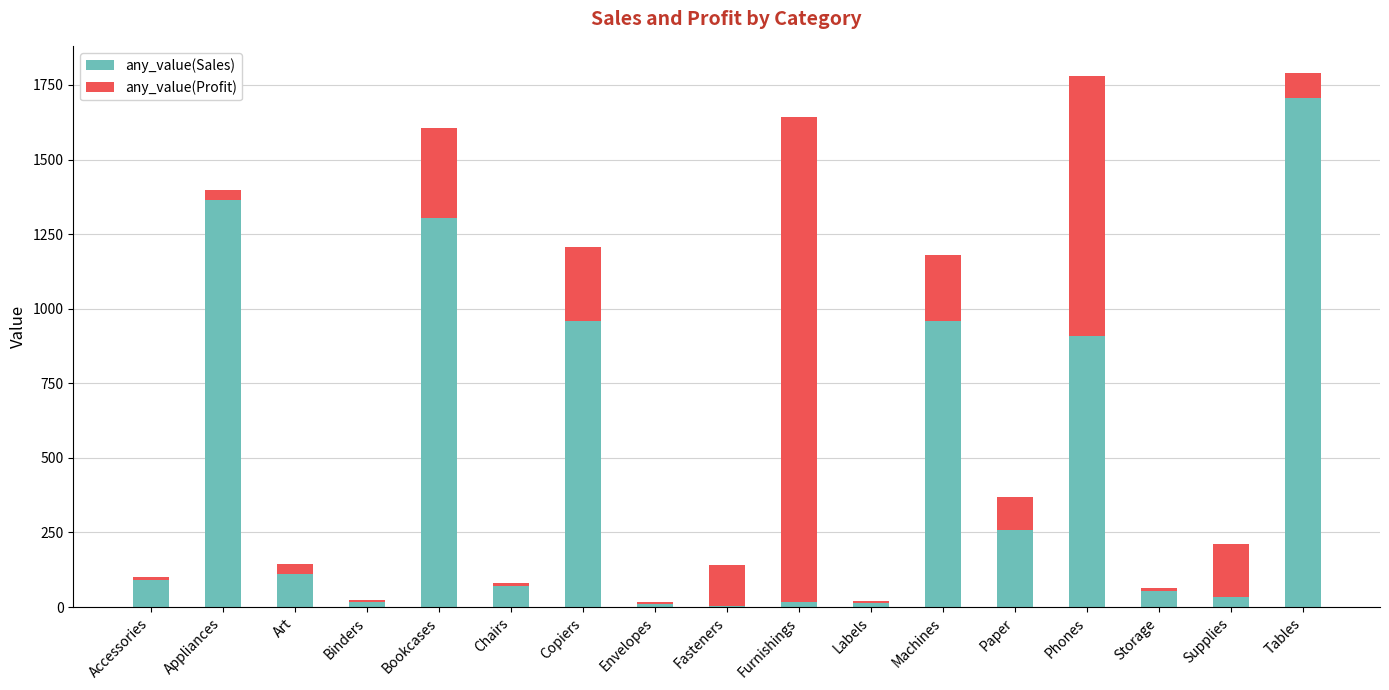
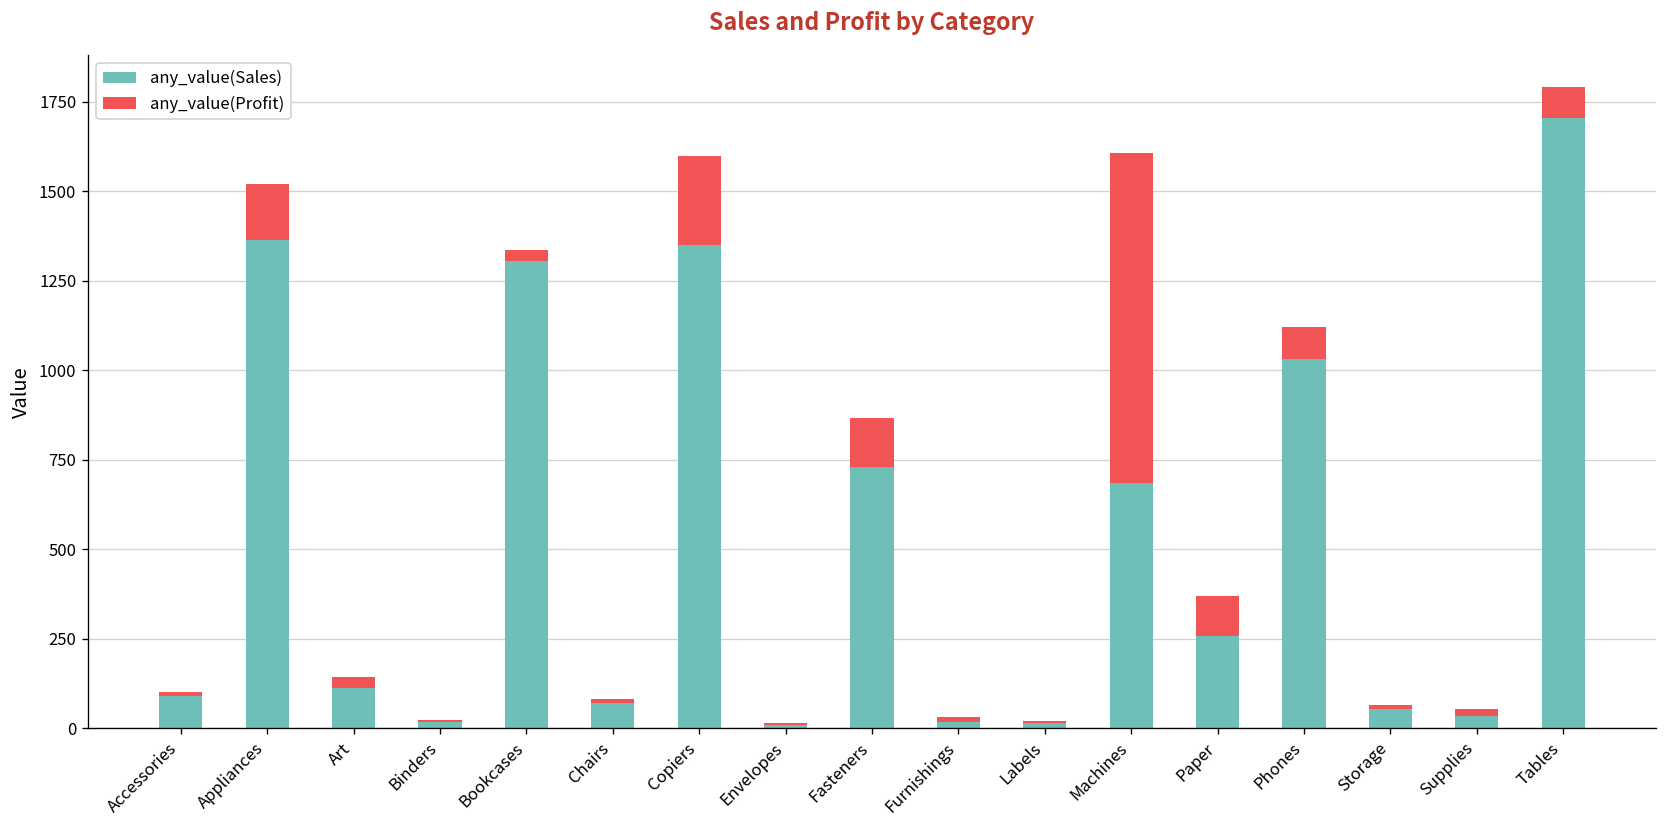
any_value(Profit), Appliances: 30 -> 160
any_value(Profit), Bookcases: 300 -> 30
any_value(Sales), Copiers: 960 -> 1350
any_value(Sales), Fasteners: 0 -> 730
any_value(Profit), Furnishings: 1620 -> 10
any_value(Sales), Machines: 960 -> 690
any_value(Profit), Machines: 220 -> 920
any_value(Sales), Phones: 910 -> 1030
any_value(Profit), Phones: 870 -> 90
any_value(Profit), Supplies: 180 -> 20
